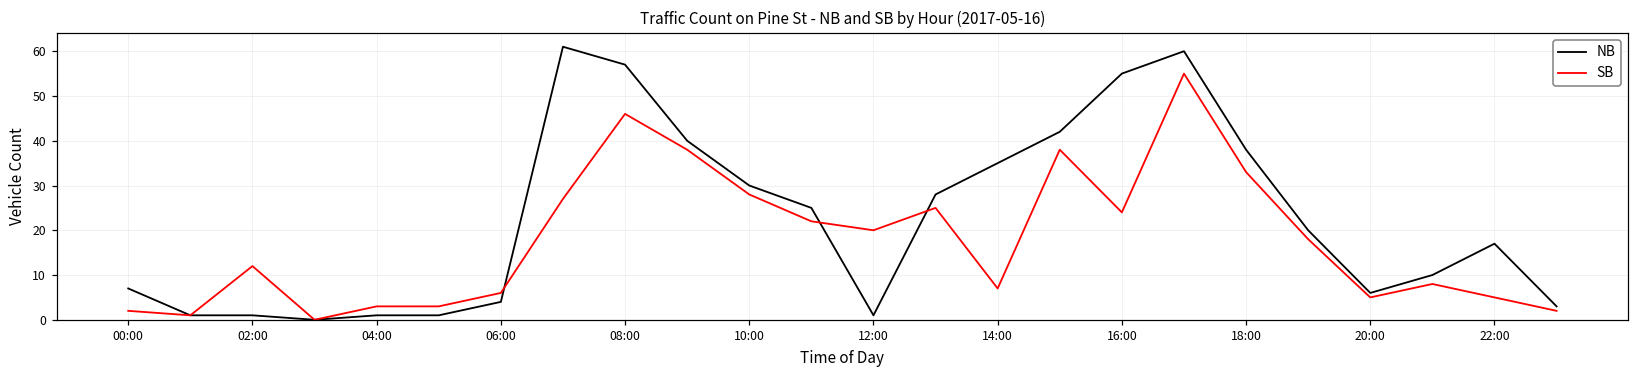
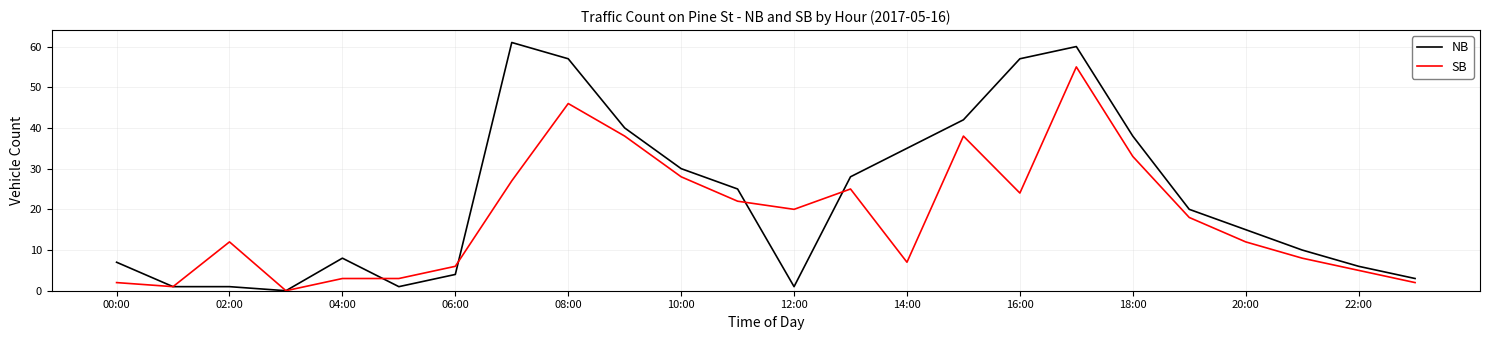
NB, 04:00: 1 -> 8
NB, 16:00: 55 -> 57
NB, 20:00: 6 -> 15
SB, 20:00: 5 -> 12
NB, 22:00: 17 -> 6
